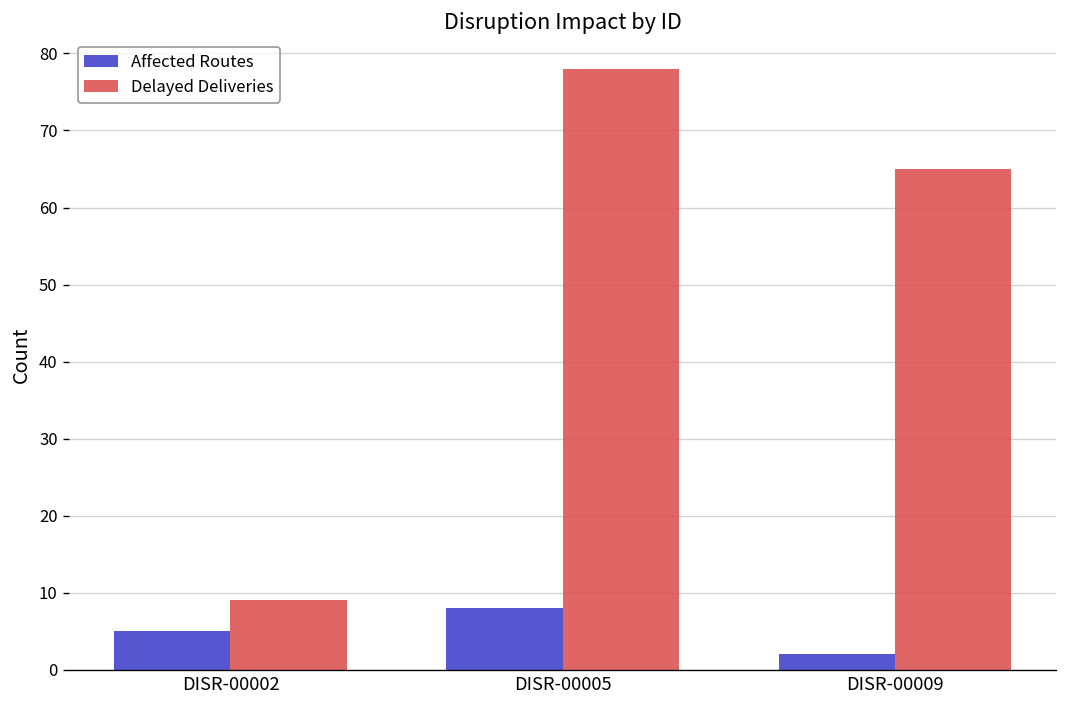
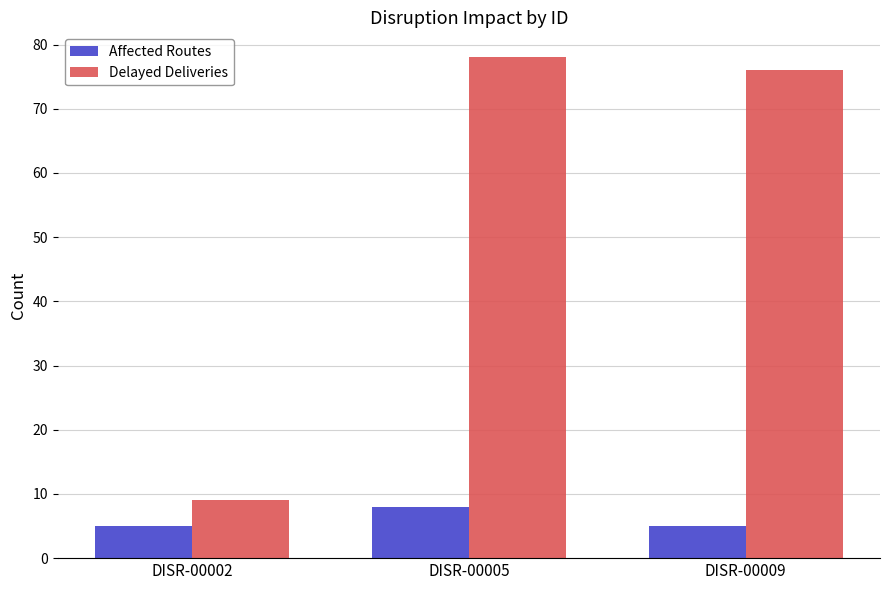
Affected Routes, DISR-00009: 2 -> 5
Delayed Deliveries, DISR-00009: 65 -> 76
